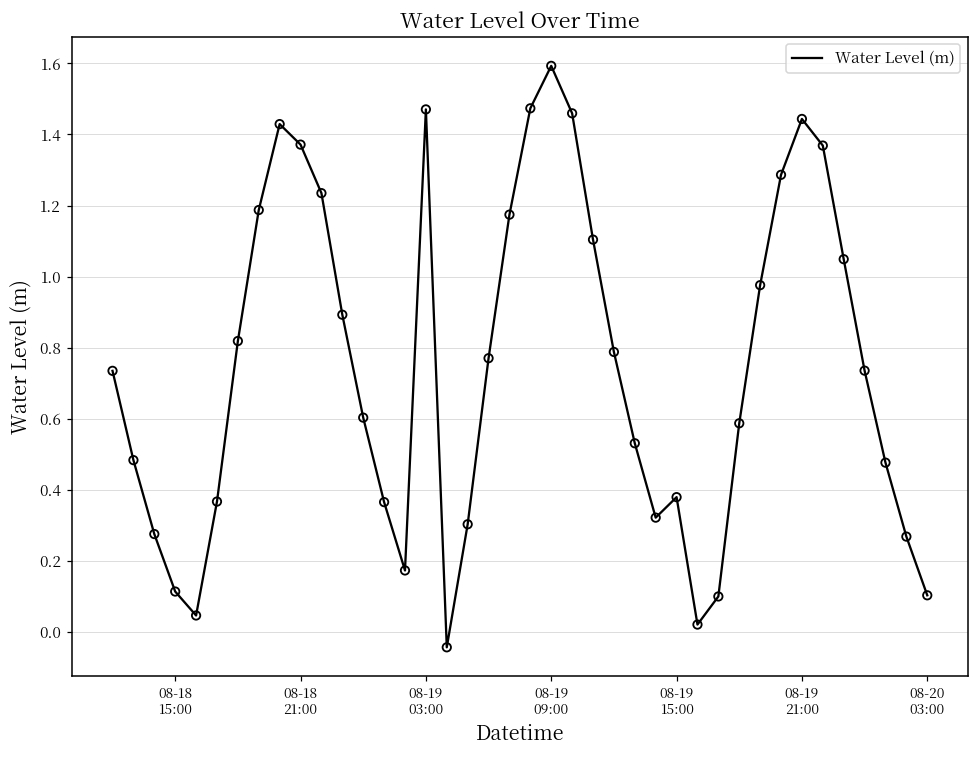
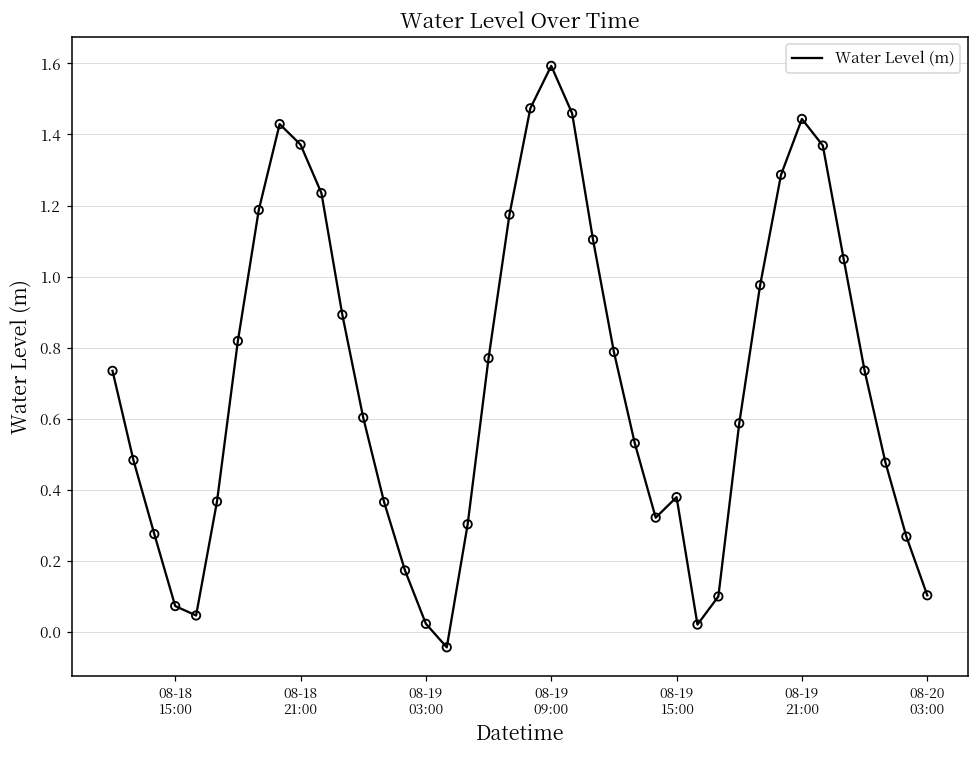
08-18 15:00: 0.11 -> 0.07
08-19 03:00: 1.47 -> 0.02
